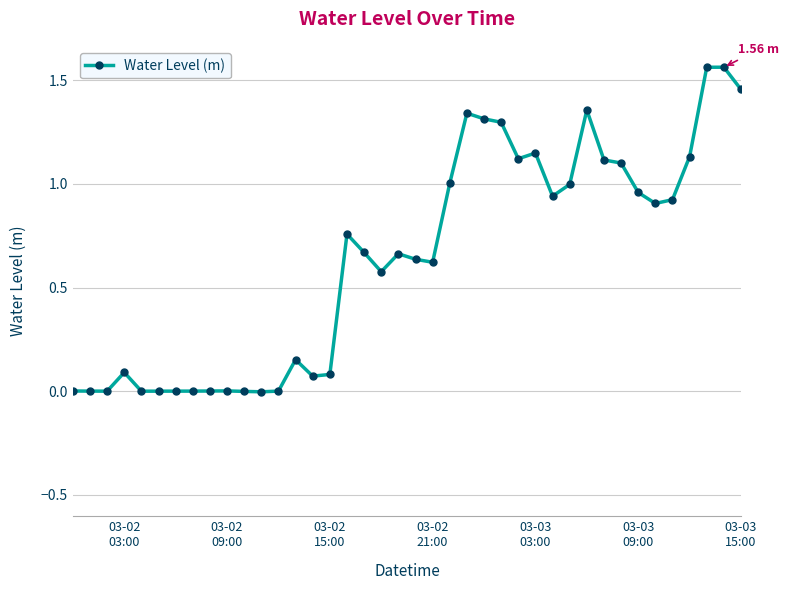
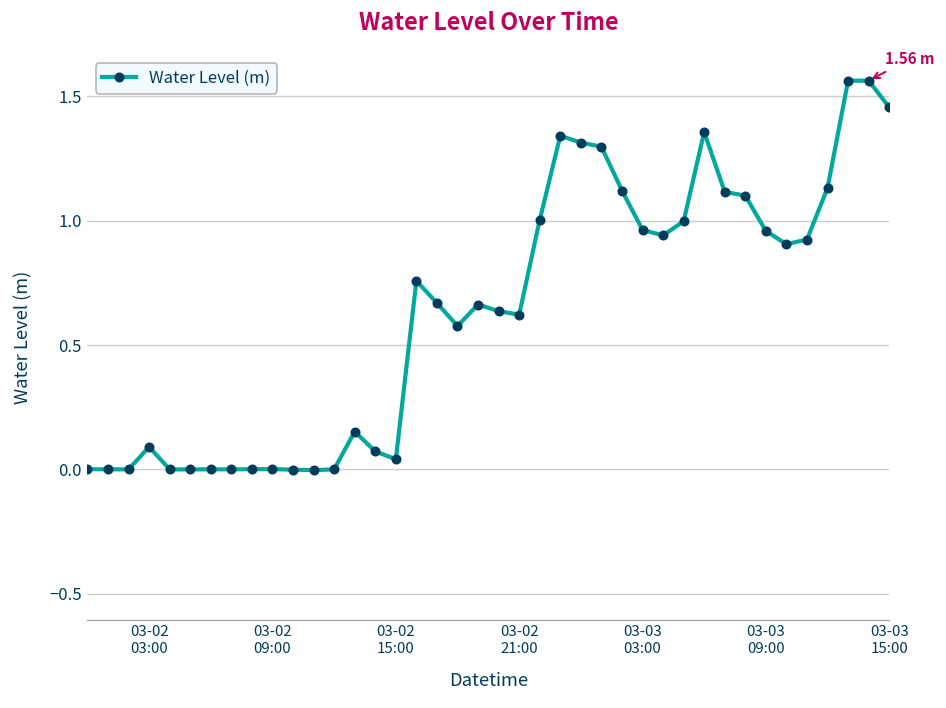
03-02 15:00: 0.08 -> 0.04
03-03 03:00: 1.15 -> 0.96
